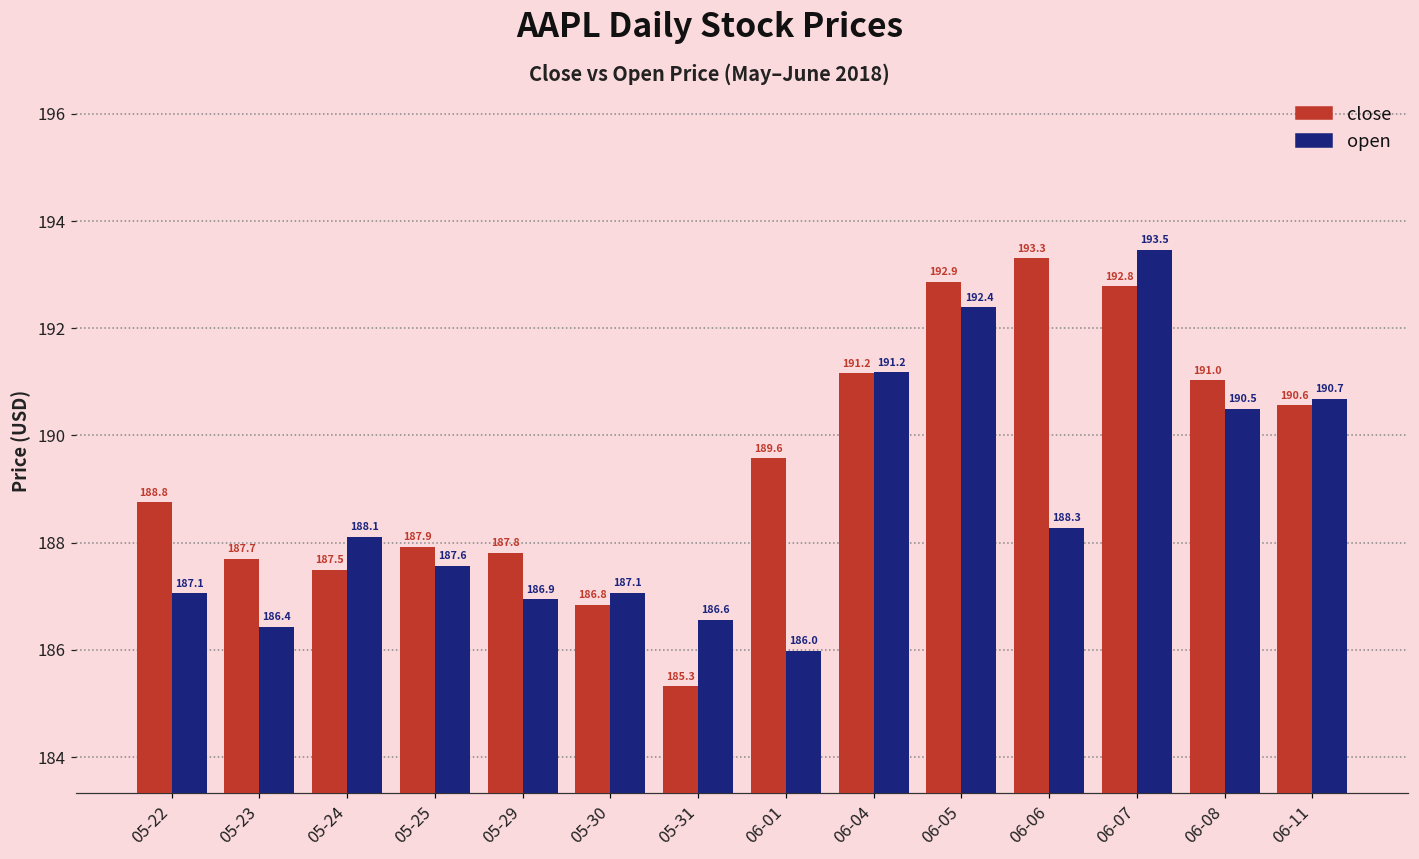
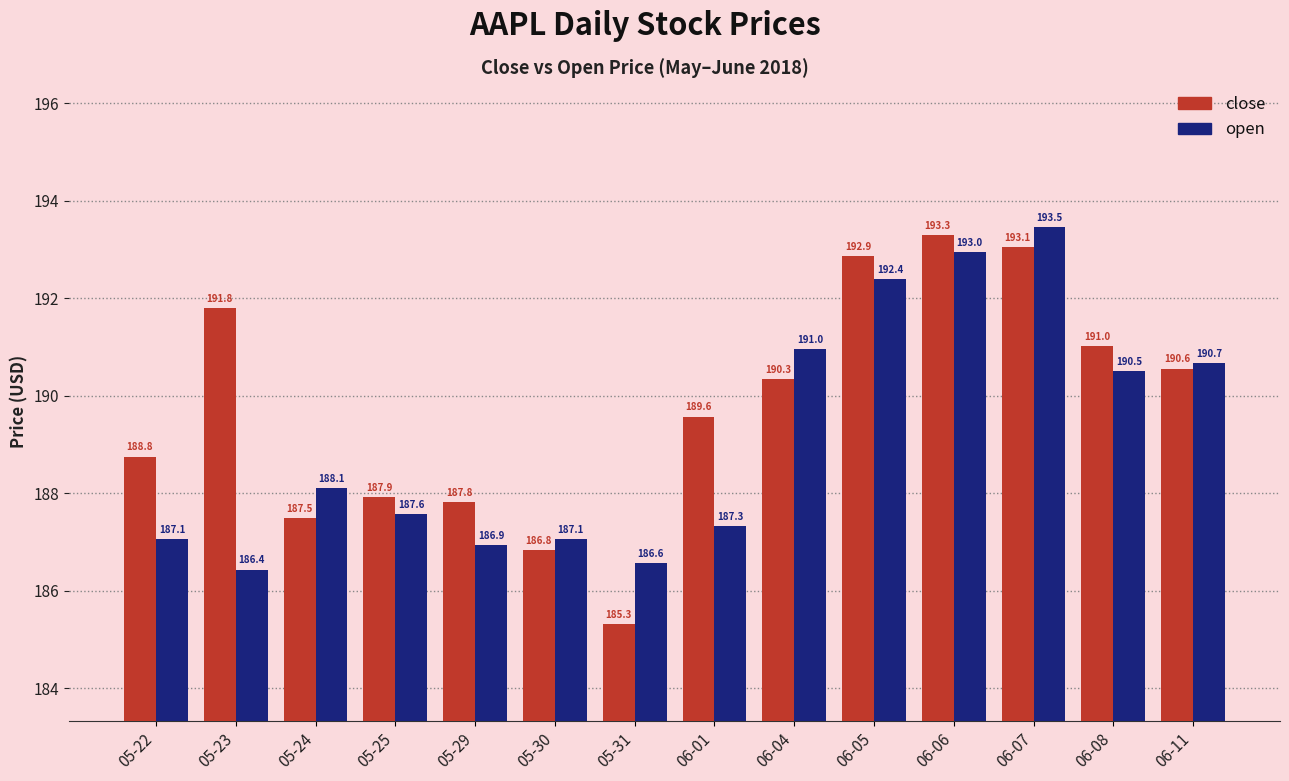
close, 05-23: 187.7 -> 191.8
open, 06-01: 186.0 -> 187.3
close, 06-04: 191.2 -> 190.3
open, 06-04: 191.2 -> 191.0
open, 06-06: 188.3 -> 193.0
close, 06-07: 192.8 -> 193.1
